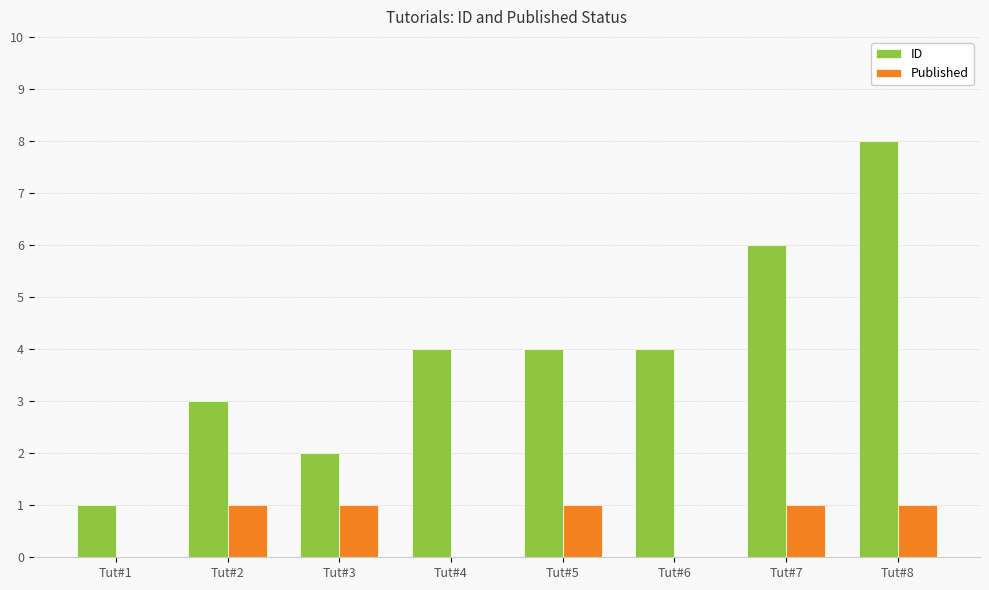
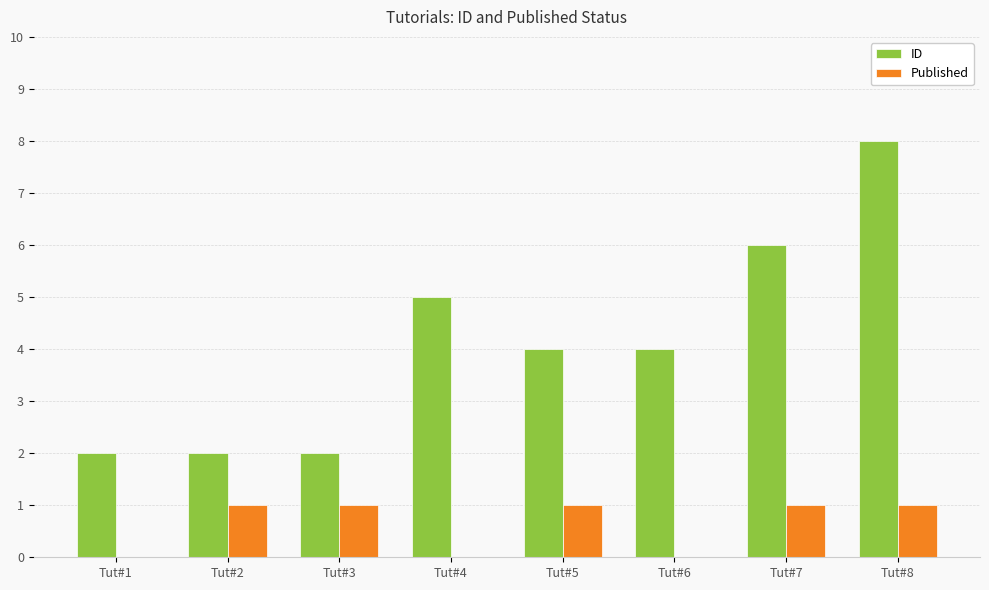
ID, Tut#1: 1 -> 2
ID, Tut#2: 3 -> 2
ID, Tut#4: 4 -> 5
